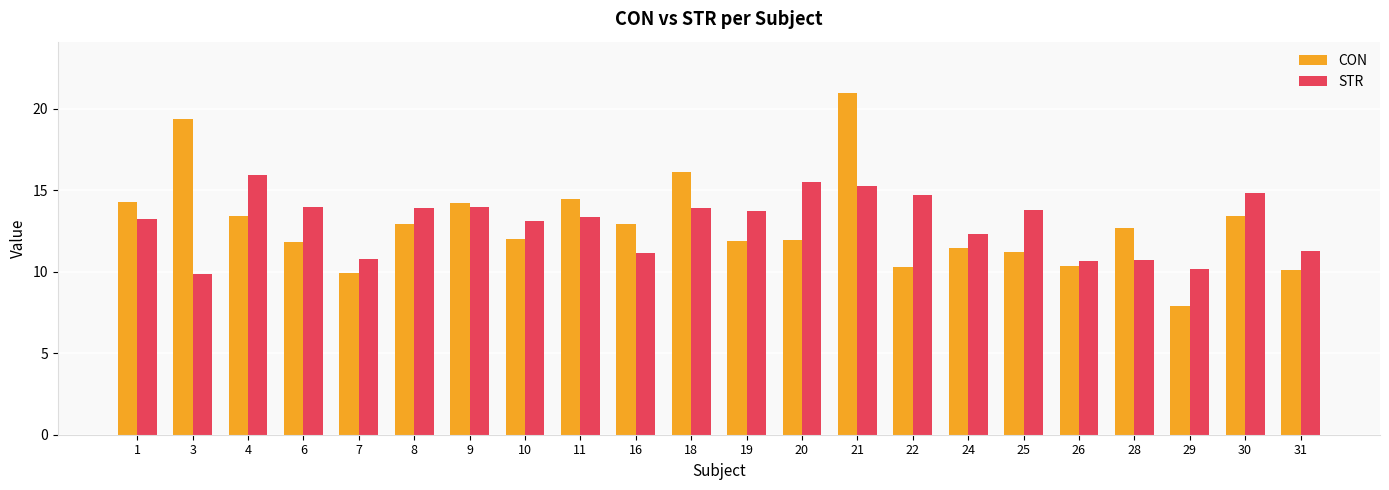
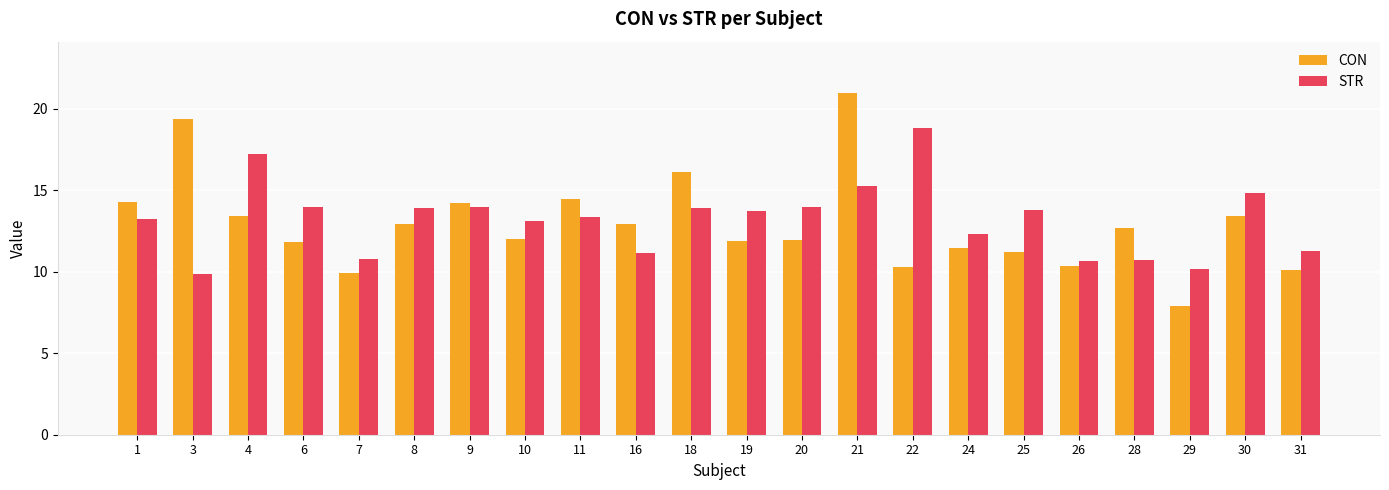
STR, 4: 16.0 -> 17.2
STR, 20: 15.5 -> 14.0
STR, 22: 14.7 -> 18.8
